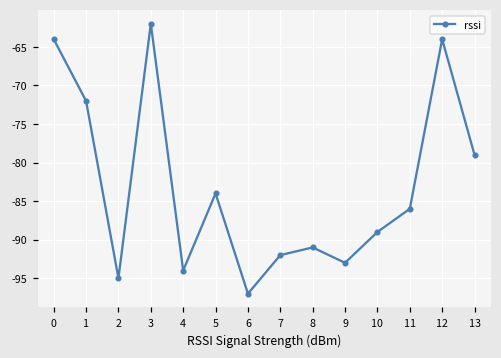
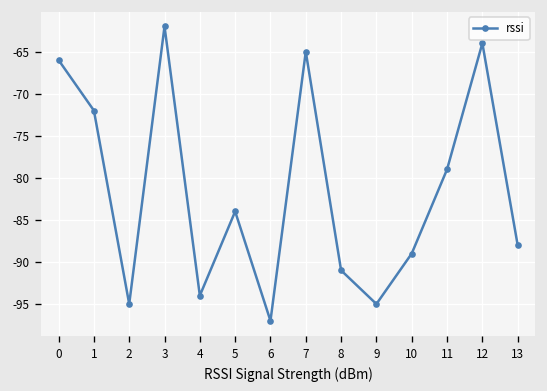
0: -64 -> -66
7: -92 -> -65
9: -93 -> -95
11: -86 -> -79
13: -79 -> -88
